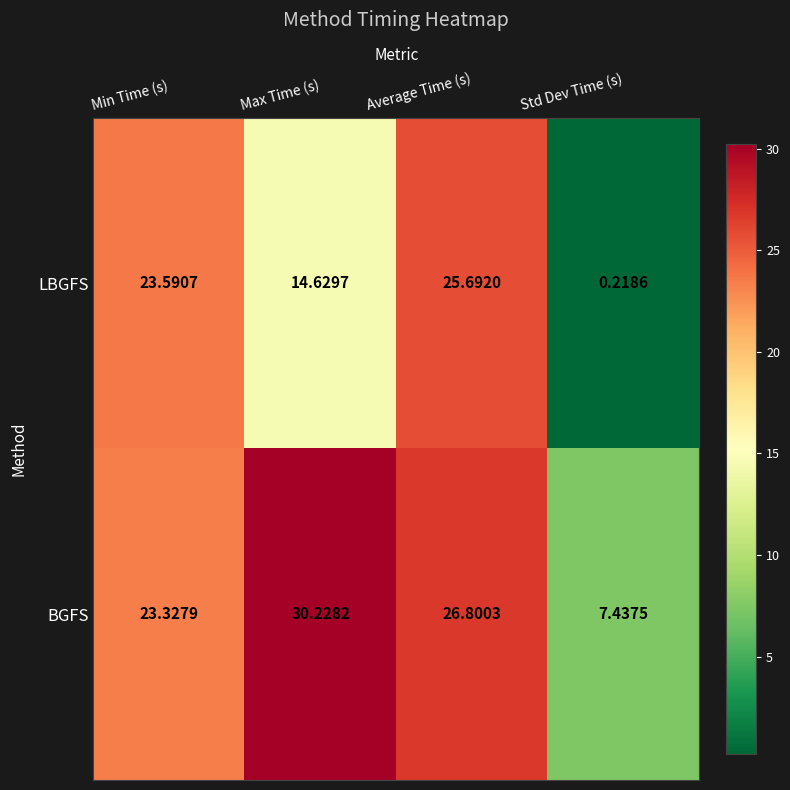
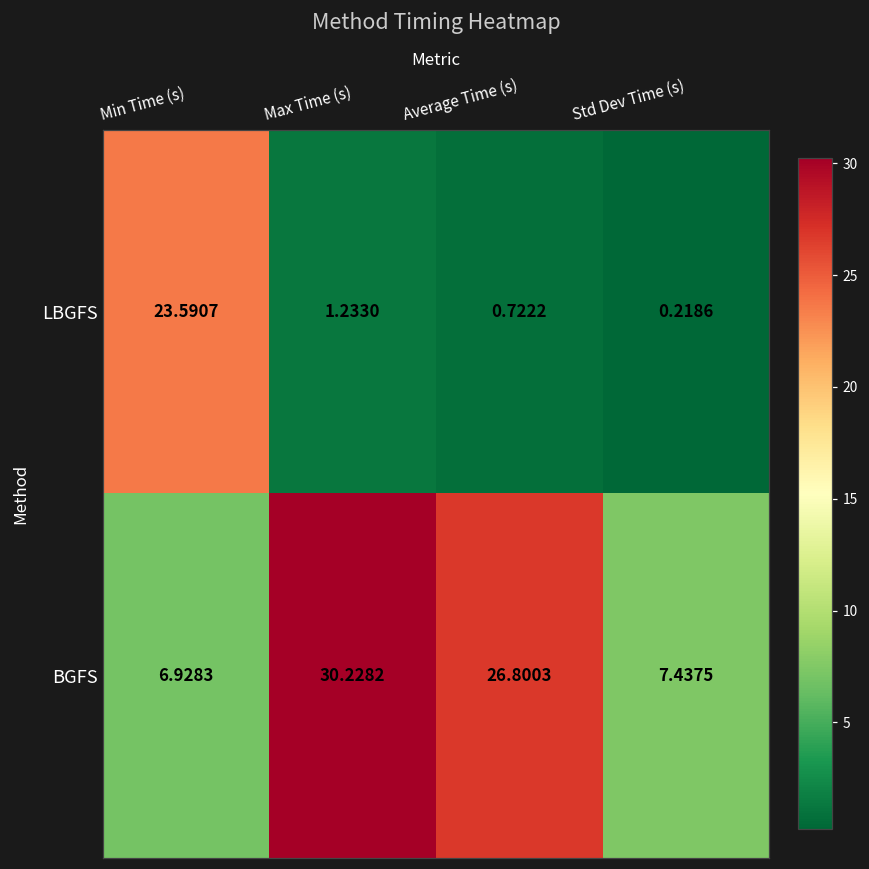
LBGFS, Max Time (s): 14.6297 -> 1.2330
LBGFS, Average Time (s): 25.6920 -> 0.7222
BGFS, Min Time (s): 23.3279 -> 6.9283
